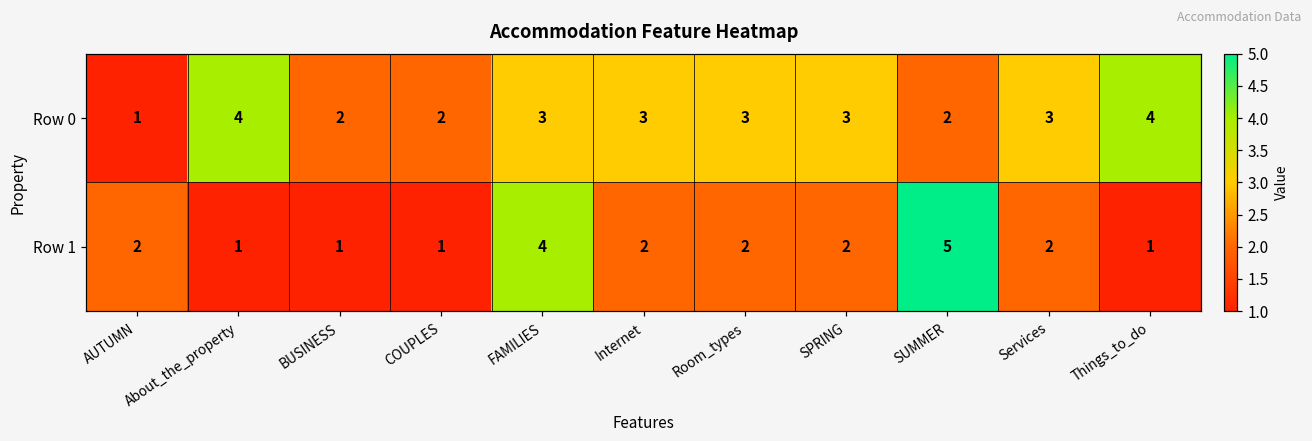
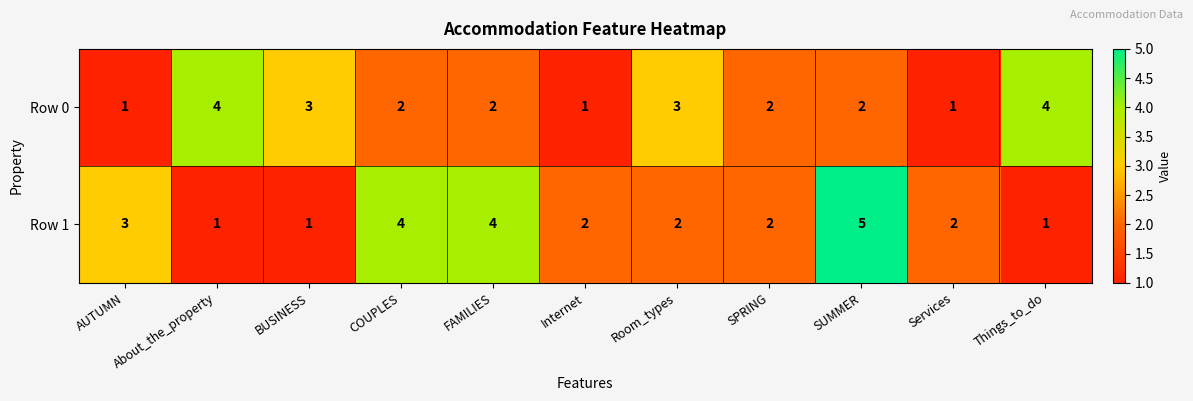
Row 0, BUSINESS: 2 -> 3
Row 0, FAMILIES: 3 -> 2
Row 0, Internet: 3 -> 1
Row 0, SPRING: 3 -> 2
Row 0, Services: 3 -> 1
Row 1, AUTUMN: 2 -> 3
Row 1, COUPLES: 1 -> 4
